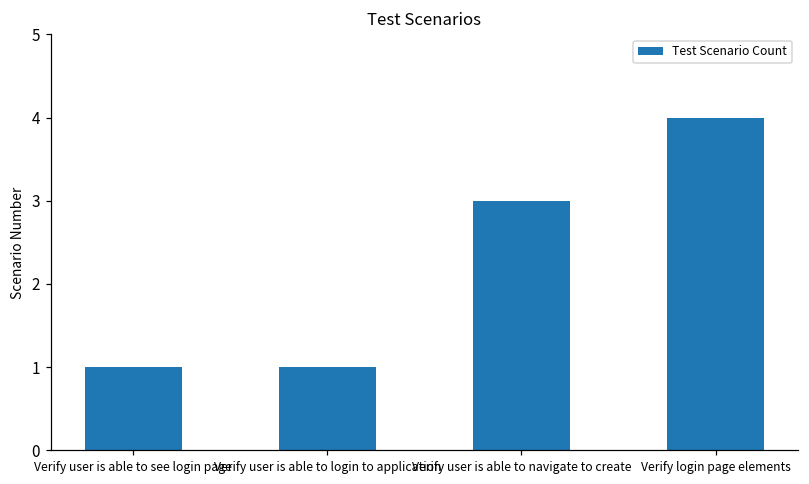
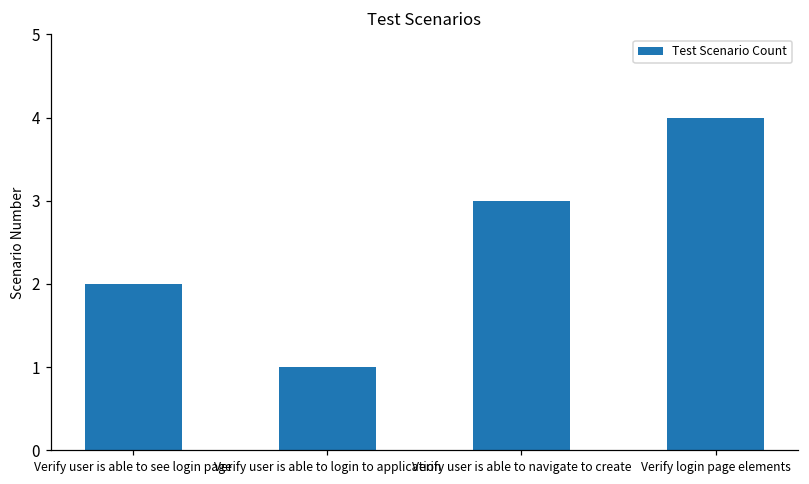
Verify user is able to see login page: 1 -> 2
